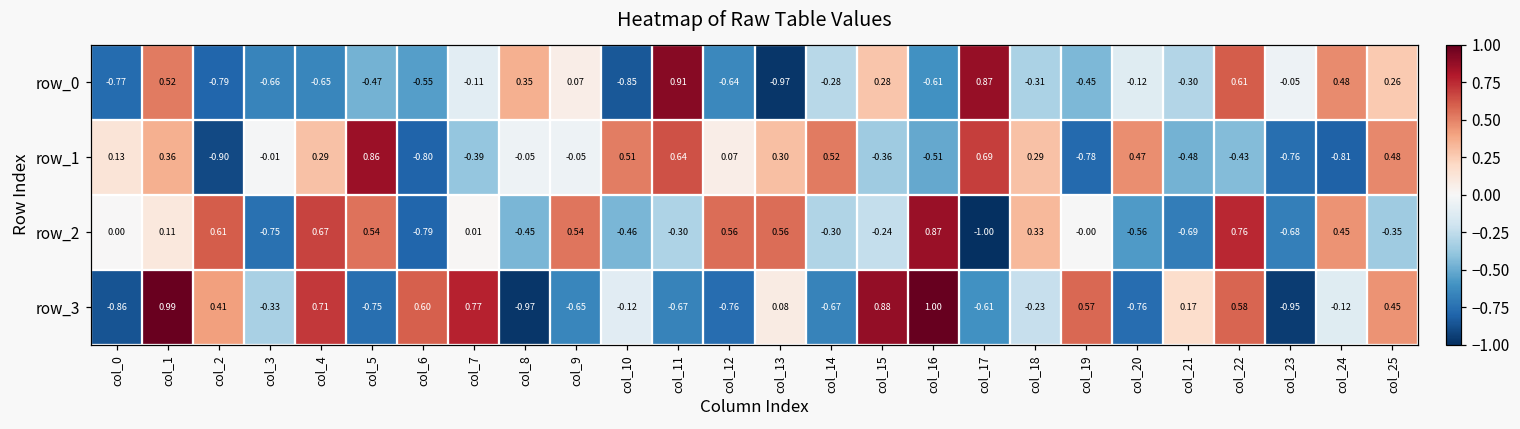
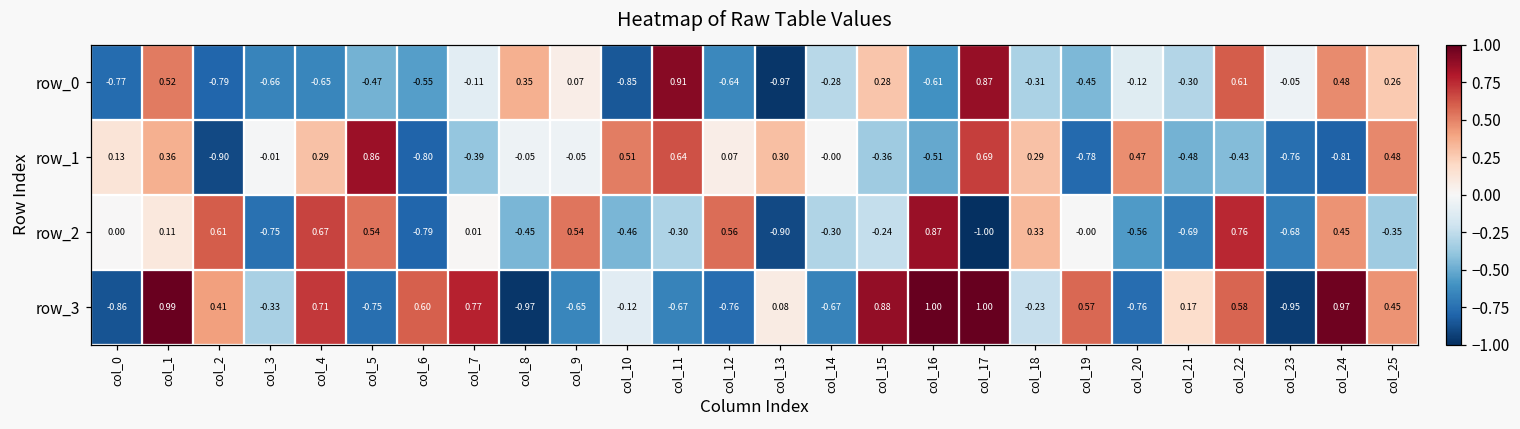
row_1, col_14: 0.52 -> -0.00
row_2, col_13: 0.56 -> -0.90
row_3, col_17: -0.61 -> 1.00
row_3, col_24: -0.12 -> 0.97
